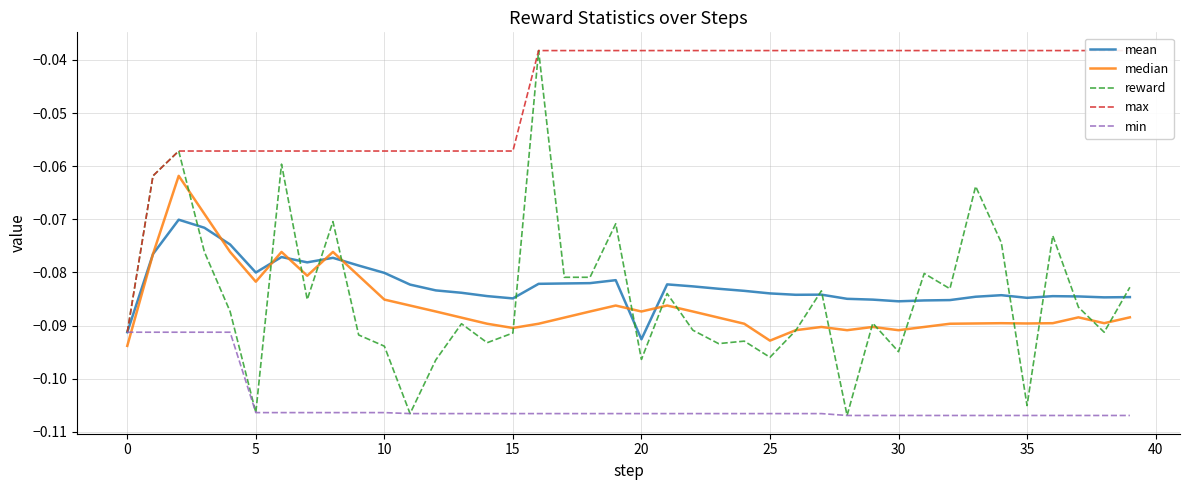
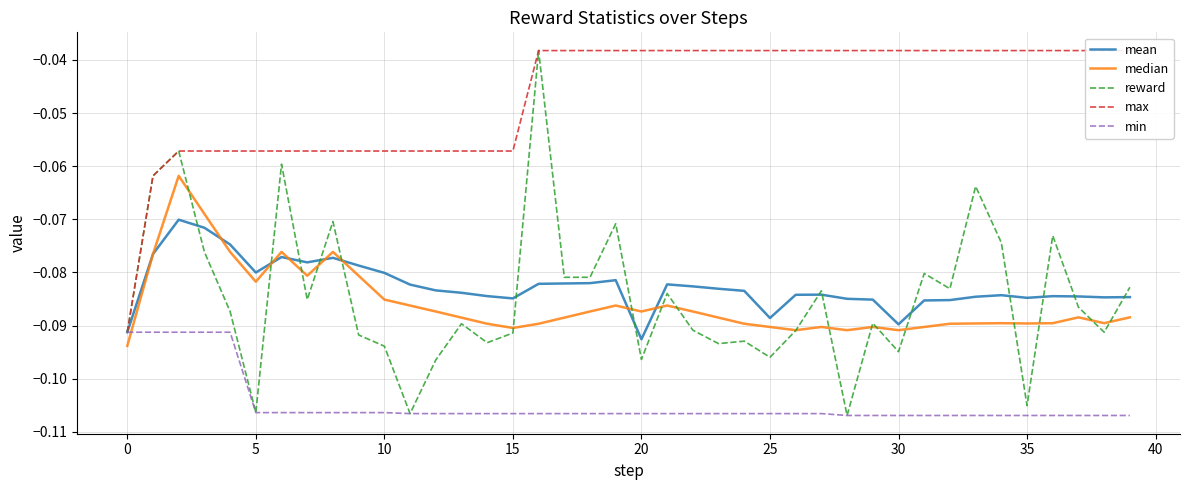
mean, 25: -0.084 -> -0.089
median, 25: -0.093 -> -0.090
mean, 30: -0.085 -> -0.090
